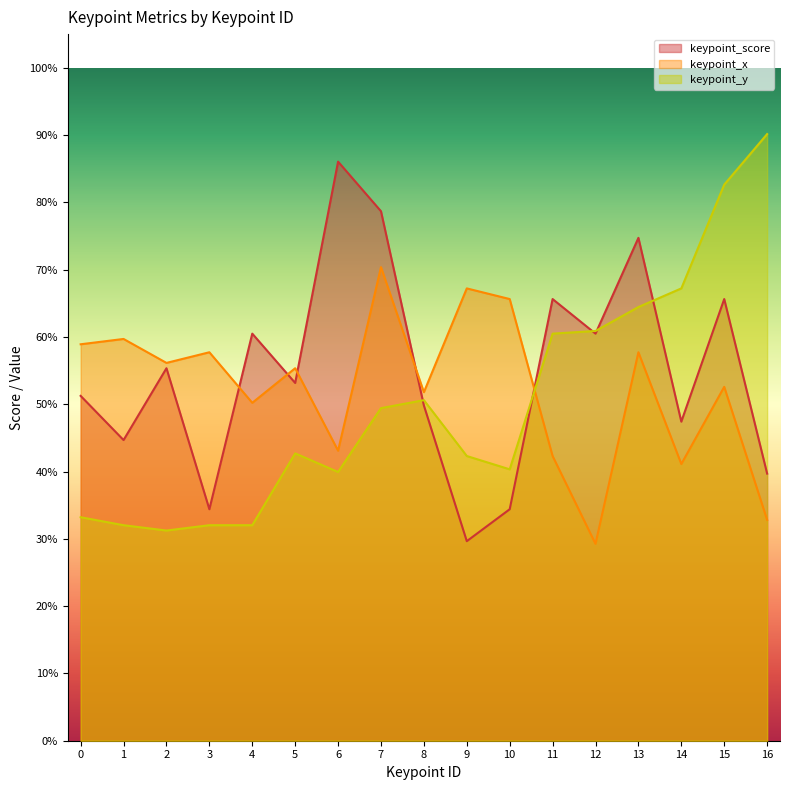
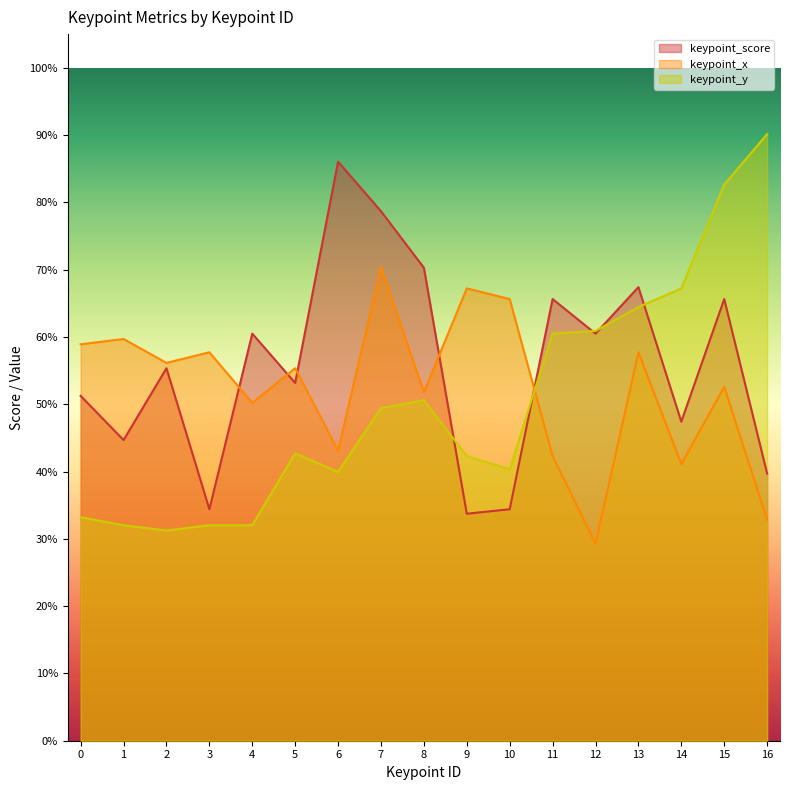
keypoint_score, 8: 50% -> 70%
keypoint_score, 9: 30% -> 34%
keypoint_score, 13: 75% -> 67%
